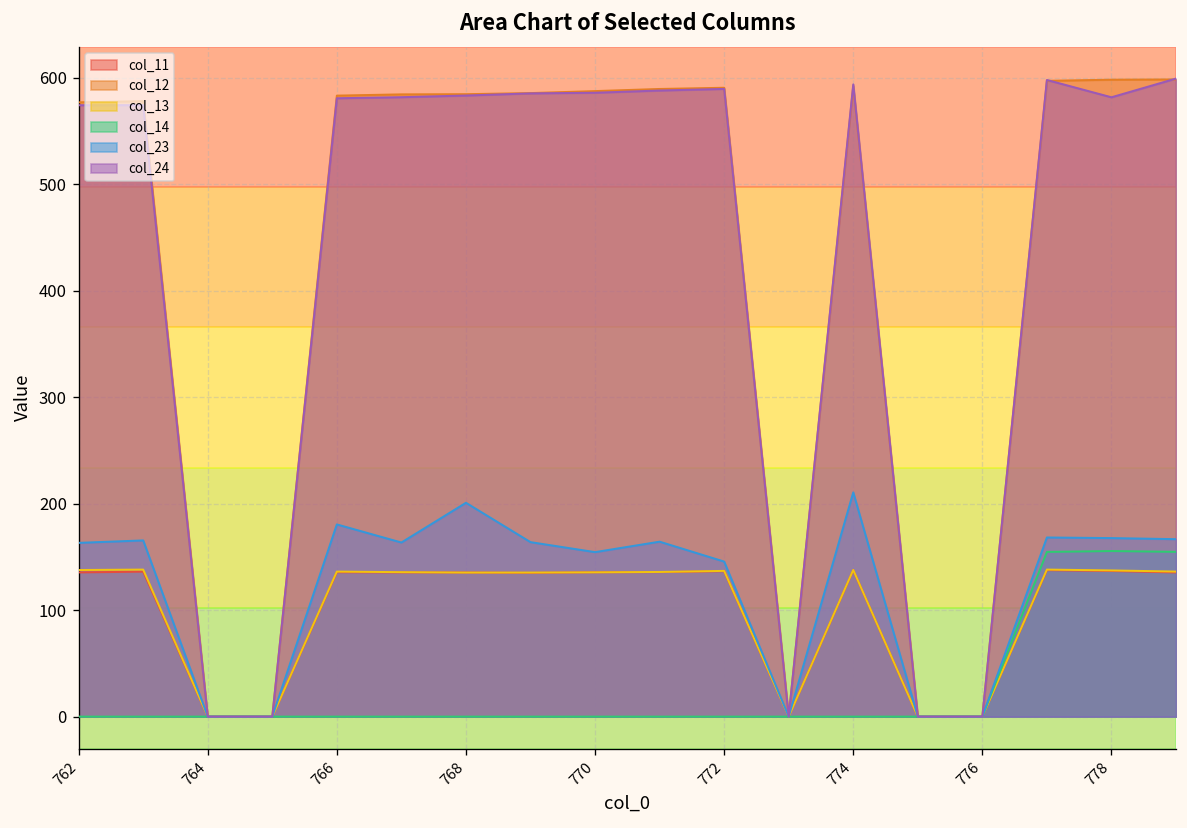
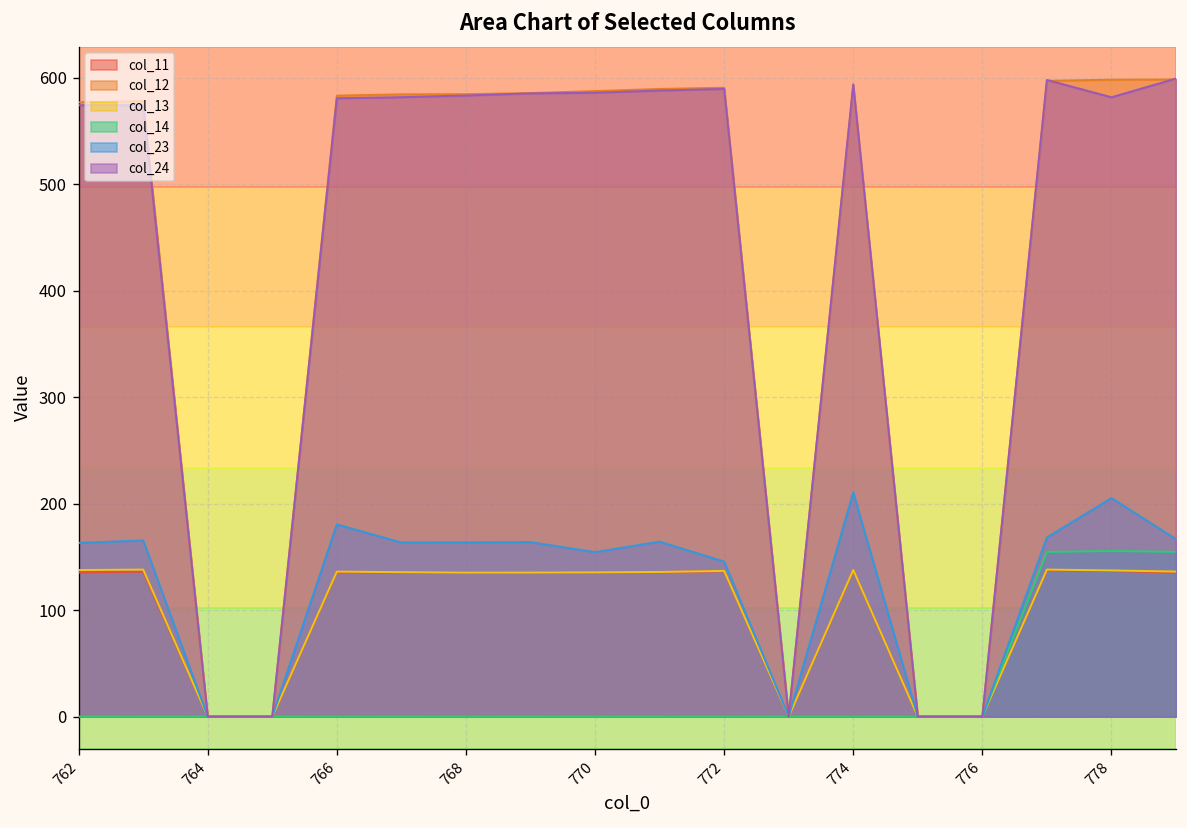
col_23, 768: 200 -> 160
col_23, 778: 170 -> 210
